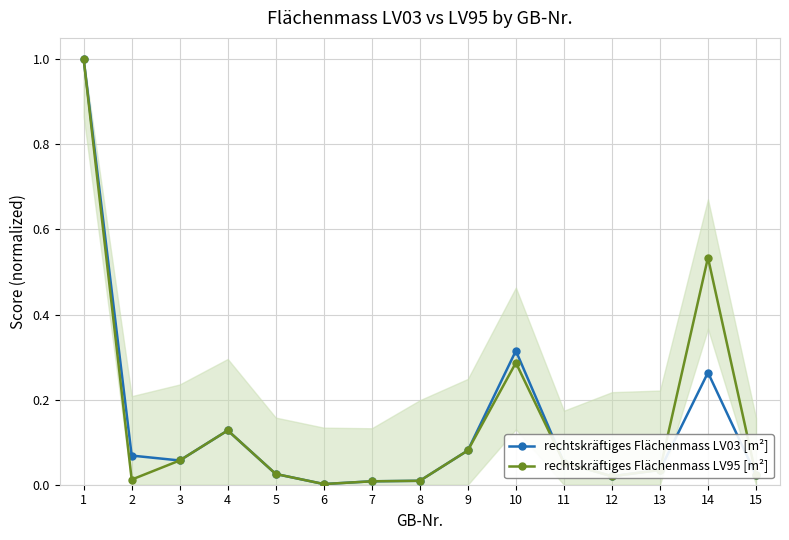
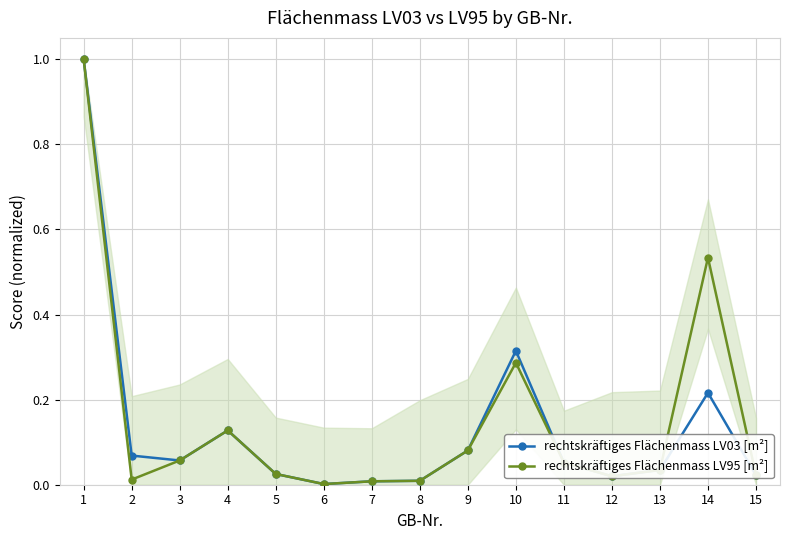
rechtskräftiges Flächenmass LV03 [m²], 14: 0.26 -> 0.22
